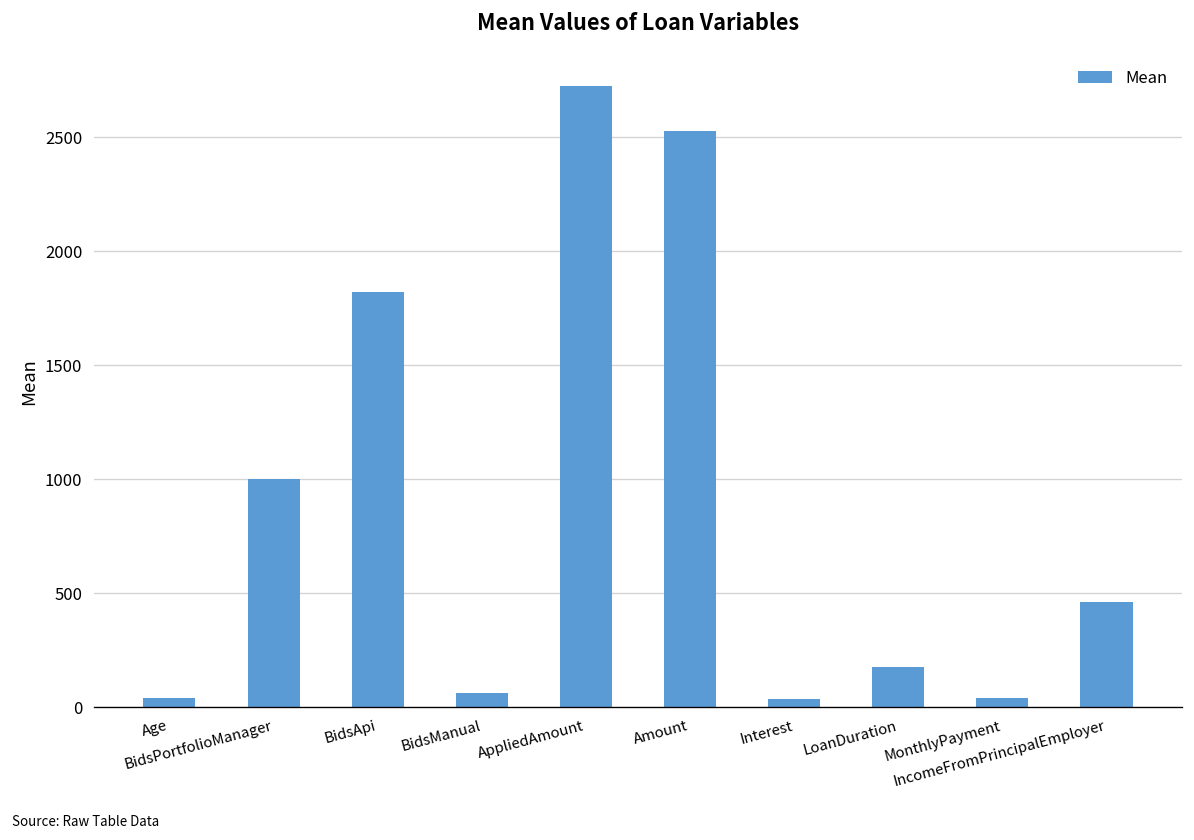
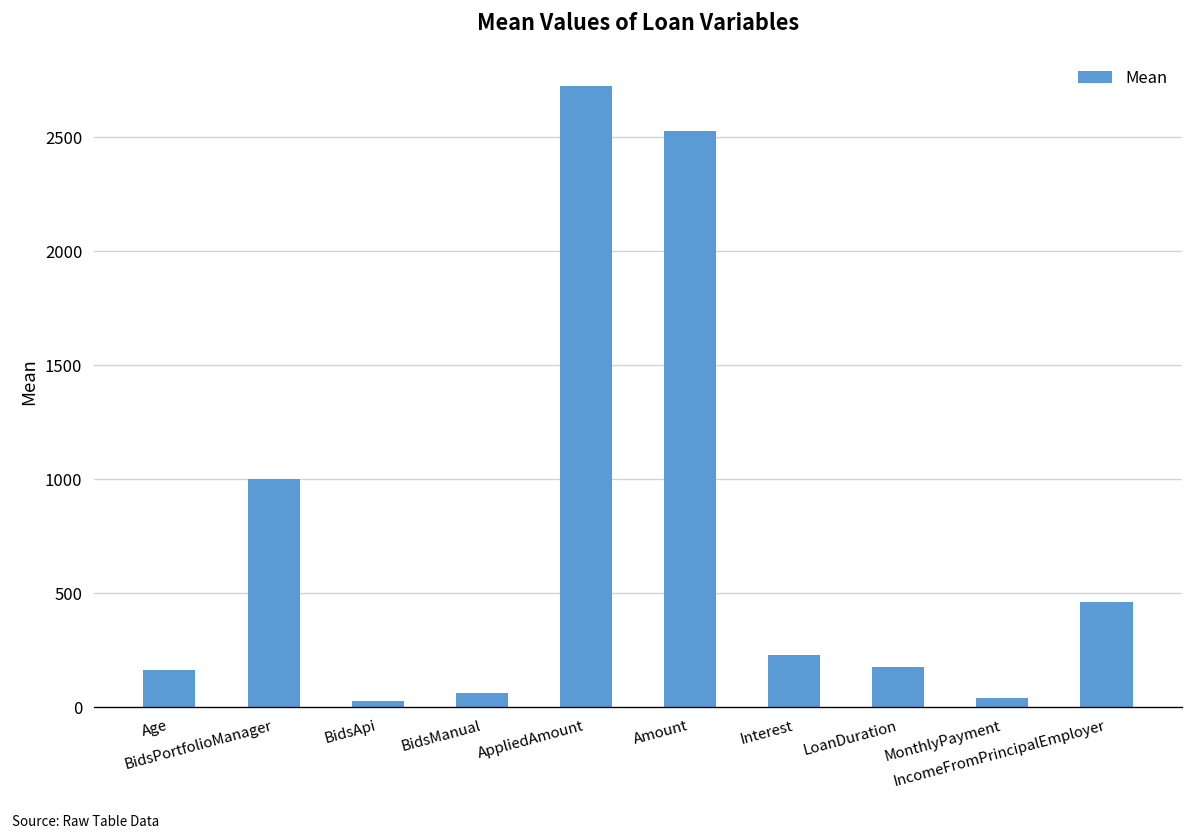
Age: 40 -> 160
BidsApi: 1820 -> 30
Interest: 40 -> 230
